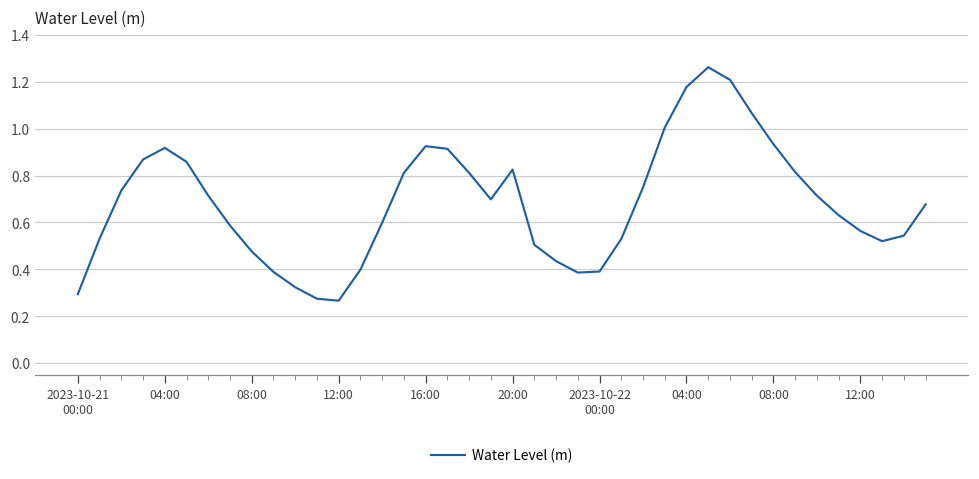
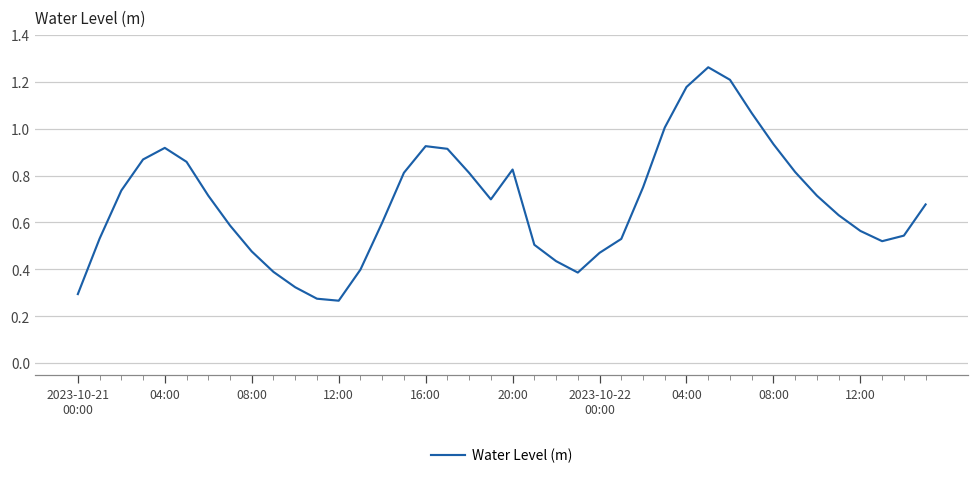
2023-10-22 00:00: 0.39 -> 0.47
